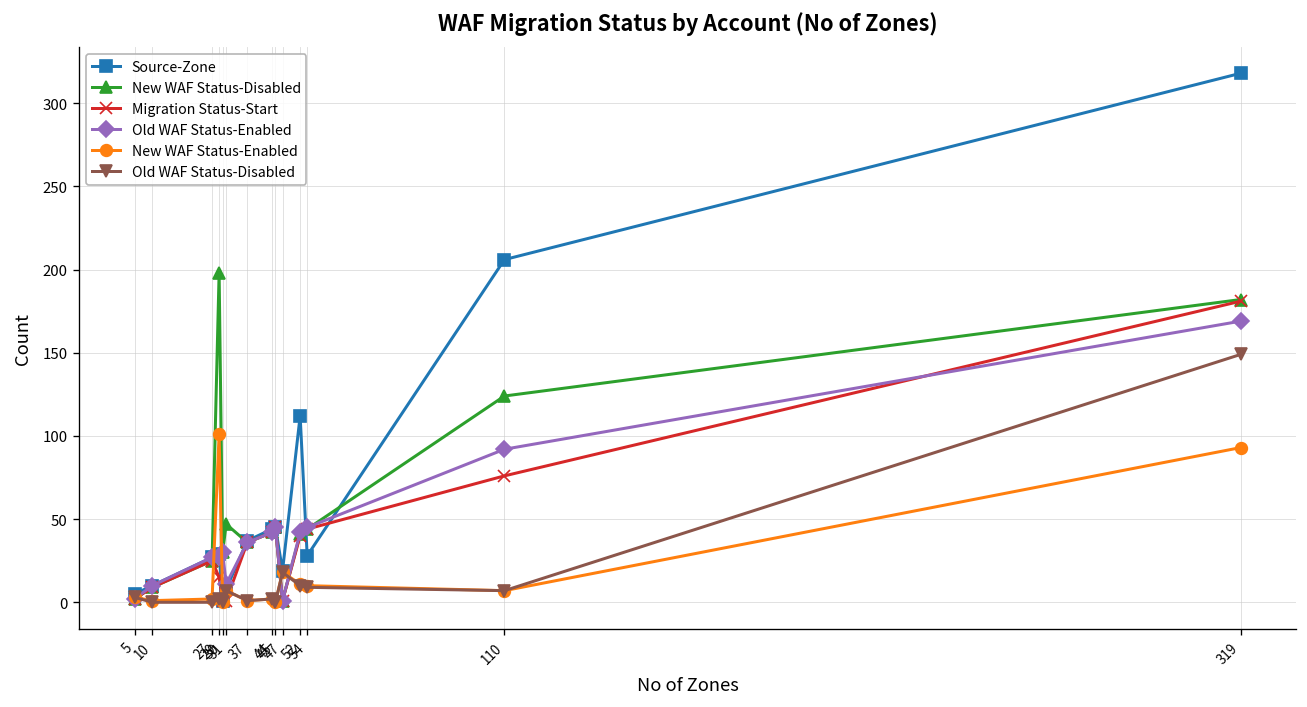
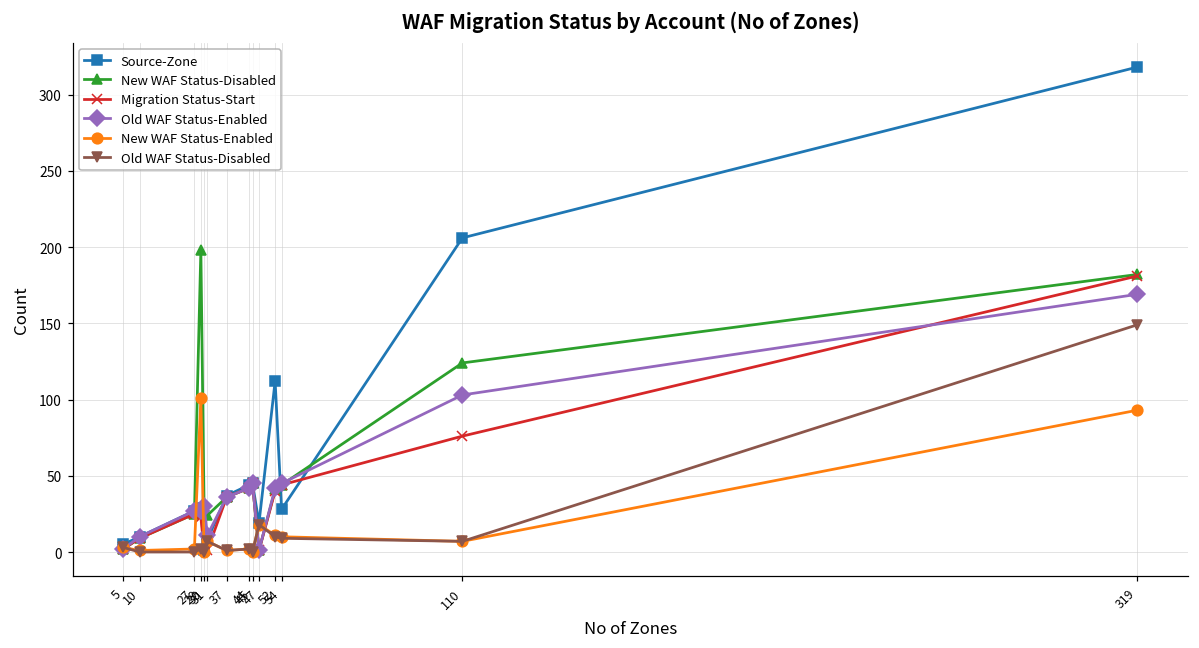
Migration Status-Start, 29: 15 -> 23
New WAF Status-Disabled, 31: 47 -> 24
Old WAF Status-Enabled, 110: 92 -> 103
